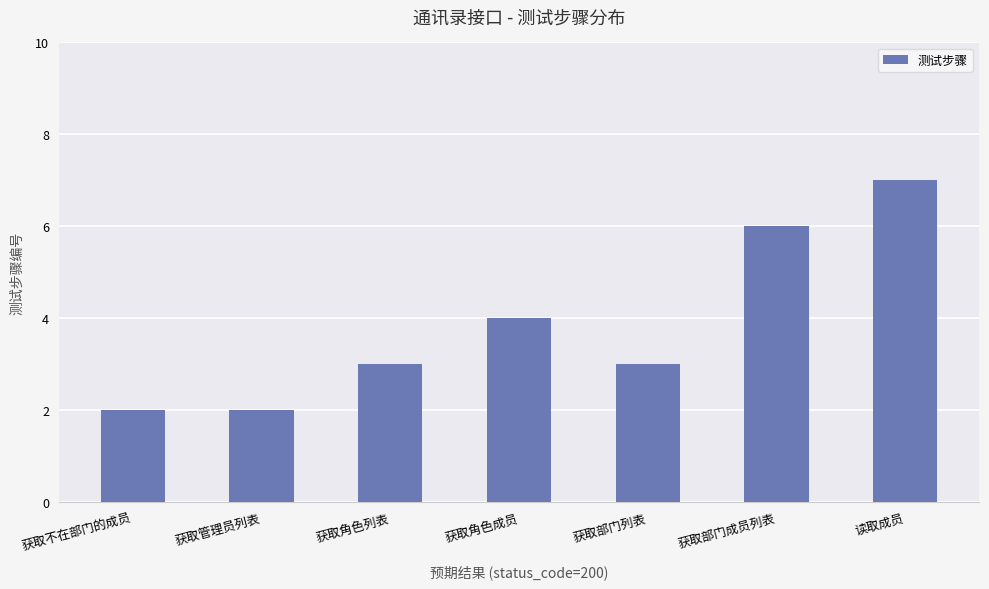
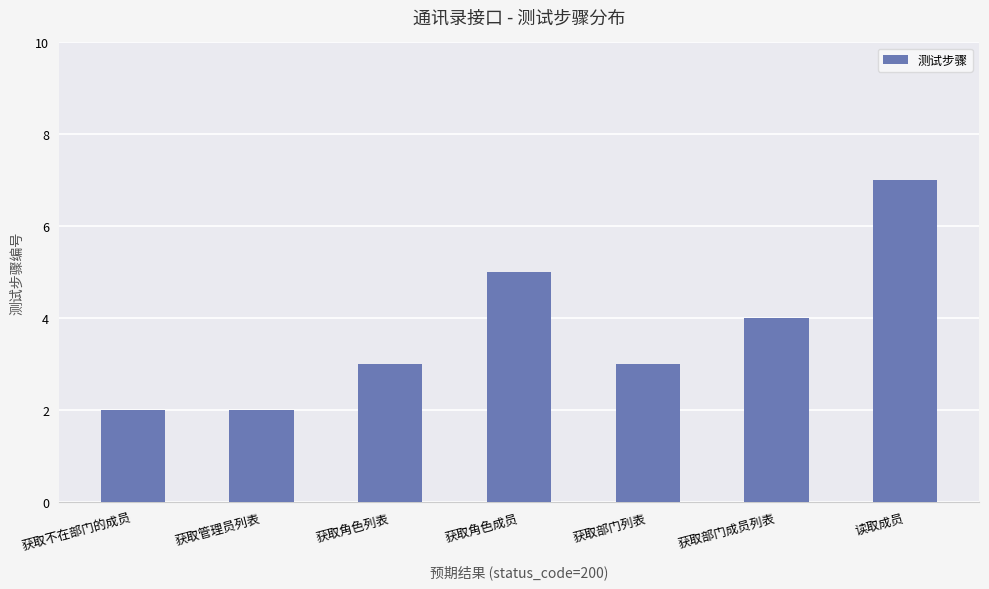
获取角色成员: 4 -> 5
获取部门成员列表: 6 -> 4
